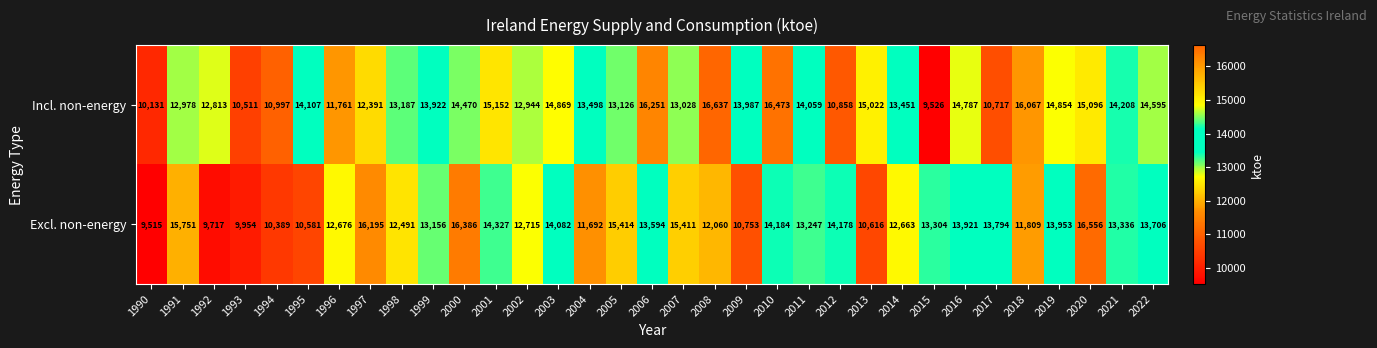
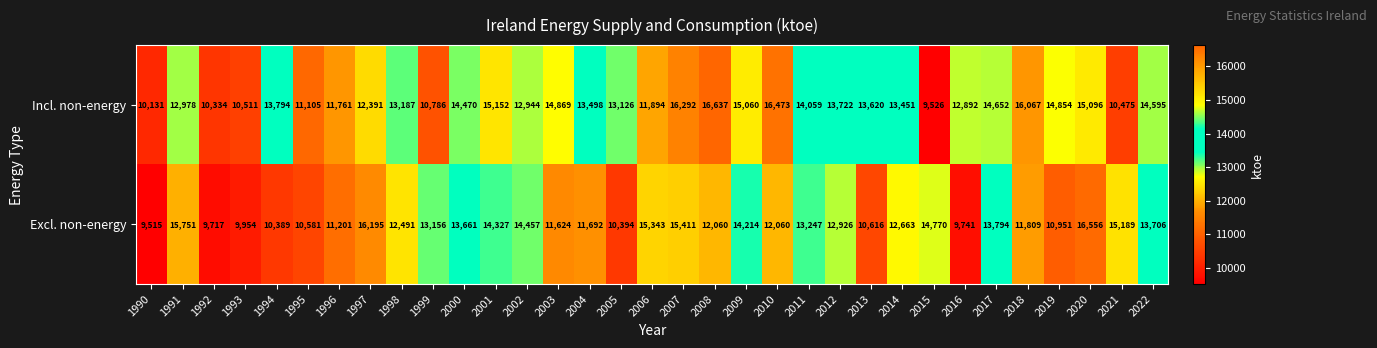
Incl. non-energy, 1992: 12,813 -> 10,334
Incl. non-energy, 1994: 10,997 -> 13,794
Incl. non-energy, 1995: 14,107 -> 11,105
Incl. non-energy, 1999: 13,922 -> 10,786
Incl. non-energy, 2006: 16,251 -> 11,894
Incl. non-energy, 2007: 13,028 -> 16,292
Incl. non-energy, 2009: 13,987 -> 15,060
Incl. non-energy, 2012: 10,858 -> 13,722
Incl. non-energy, 2013: 15,022 -> 13,620
Incl. non-energy, 2016: 14,787 -> 12,892
Incl. non-energy, 2017: 10,717 -> 14,652
Incl. non-energy, 2021: 14,208 -> 10,475
Excl. non-energy, 1996: 12,676 -> 11,201
Excl. non-energy, 2000: 16,386 -> 13,661
Excl. non-energy, 2002: 12,715 -> 14,457
Excl. non-energy, 2003: 14,082 -> 11,624
Excl. non-energy, 2005: 15,414 -> 10,394
Excl. non-energy, 2006: 13,594 -> 15,343
Excl. non-energy, 2009: 10,753 -> 14,214
Excl. non-energy, 2010: 14,184 -> 12,060
Excl. non-energy, 2012: 14,178 -> 12,926
Excl. non-energy, 2015: 13,304 -> 14,770
Excl. non-energy, 2016: 13,921 -> 9,741
Excl. non-energy, 2019: 13,953 -> 10,951
Excl. non-energy, 2021: 13,336 -> 15,189
